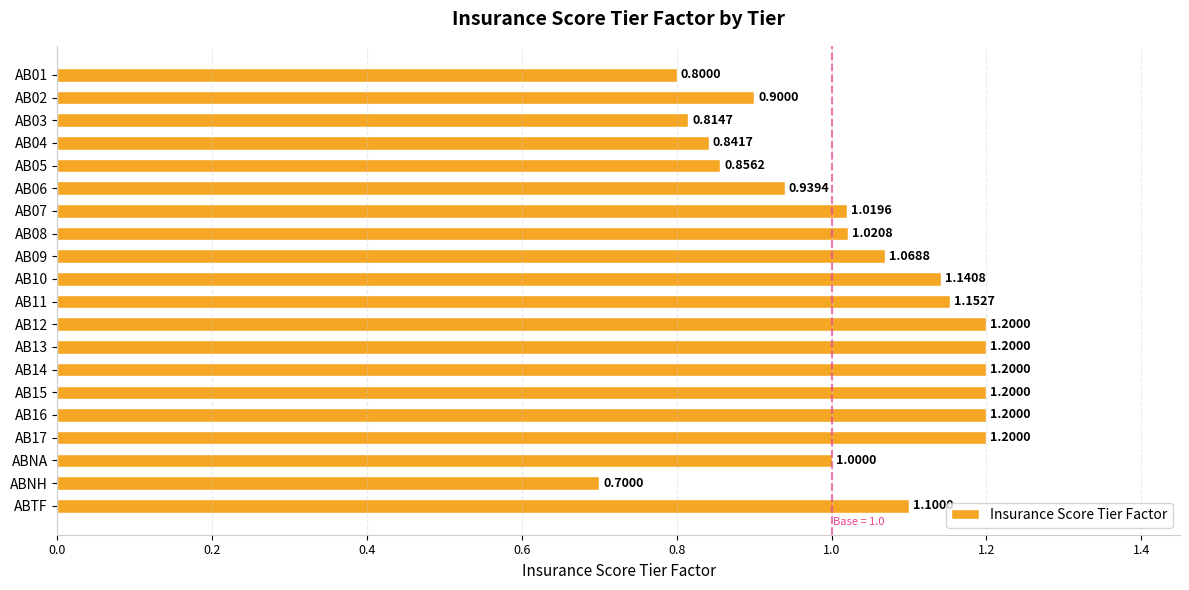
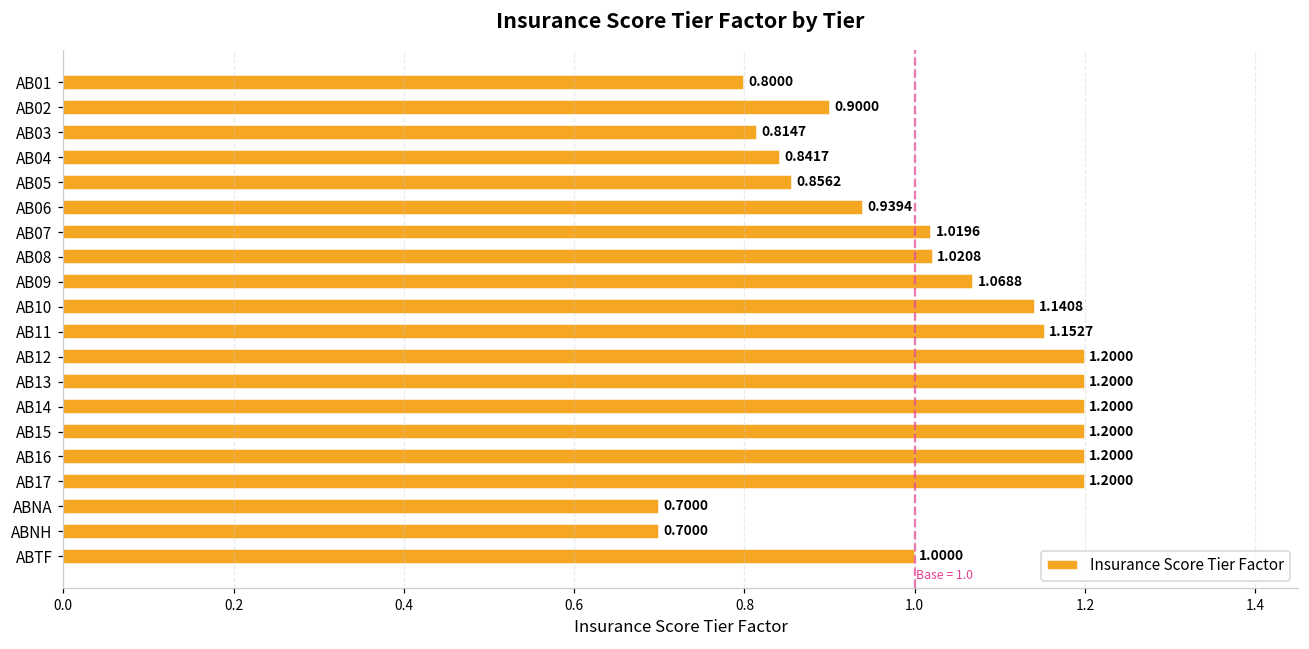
ABNA: 1.0000 -> 0.7000
ABTF: 1.1 -> 1.0
